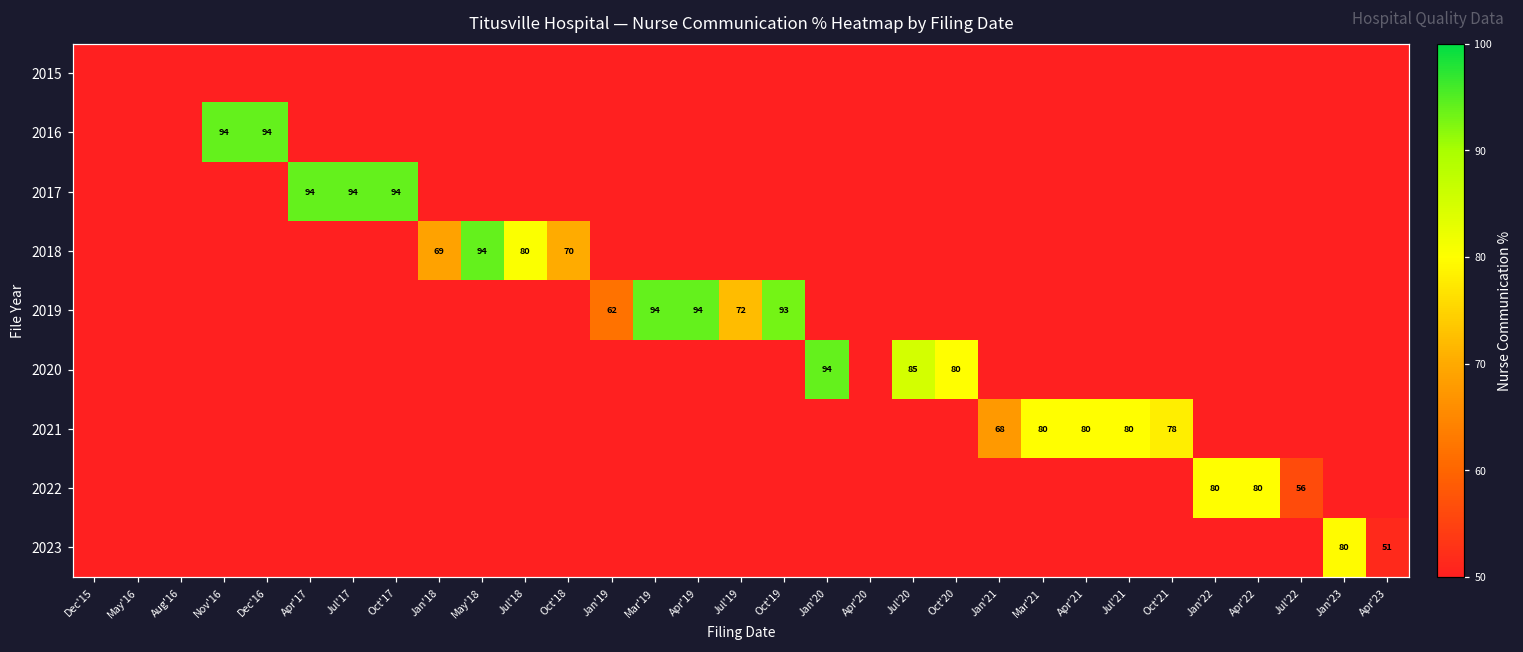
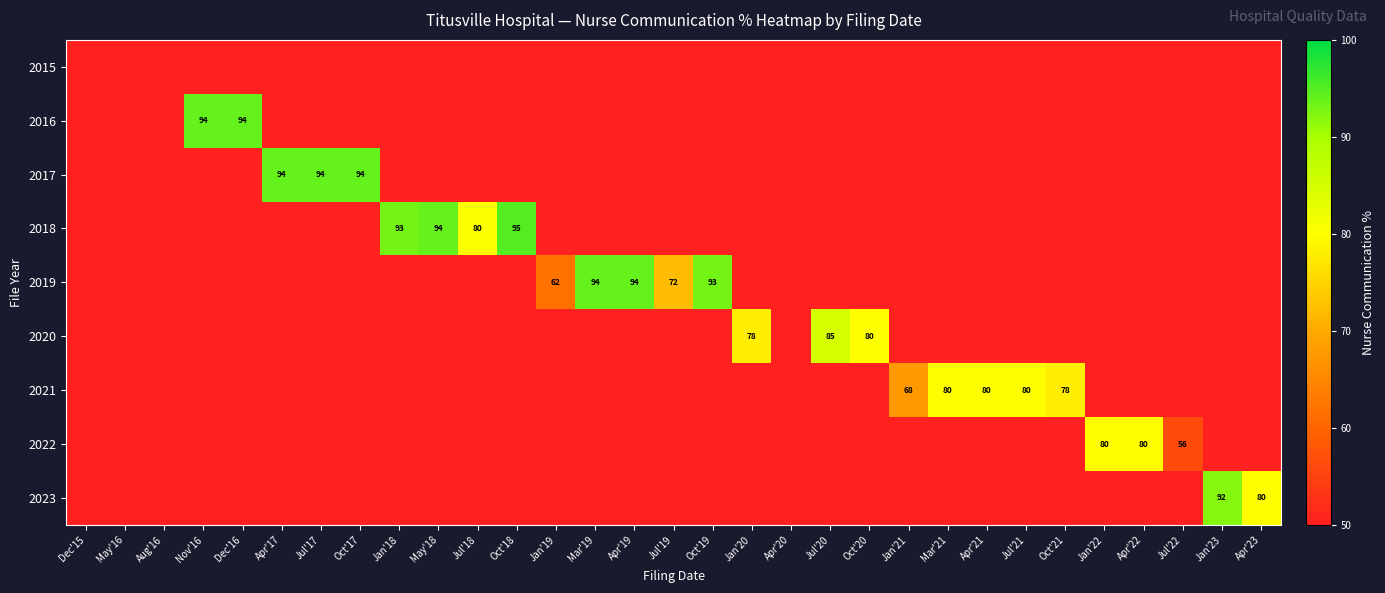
2018, Jan'18: 69 -> 93
2018, Oct'18: 70 -> 95
2020, Jan'20: 94 -> 78
2023, Jan'23: 80 -> 92
2023, Apr'23: 51 -> 80
